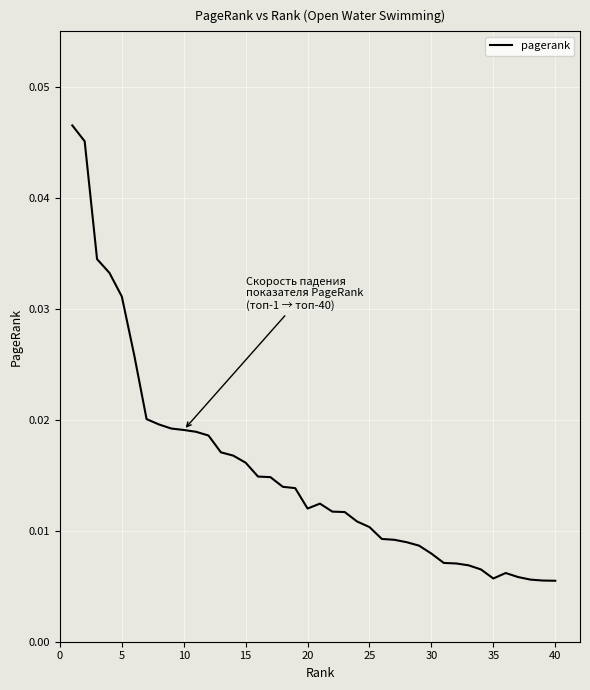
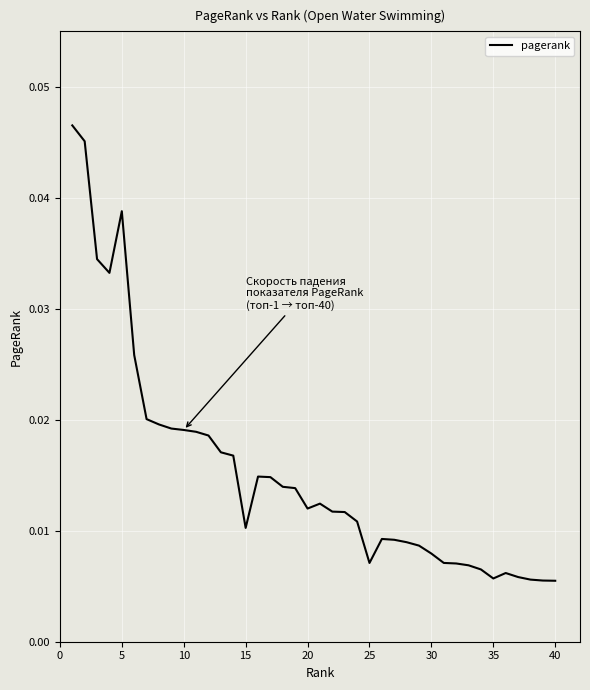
5: 0.0311 -> 0.0388
15: 0.0161 -> 0.0103
25: 0.0103 -> 0.0071
